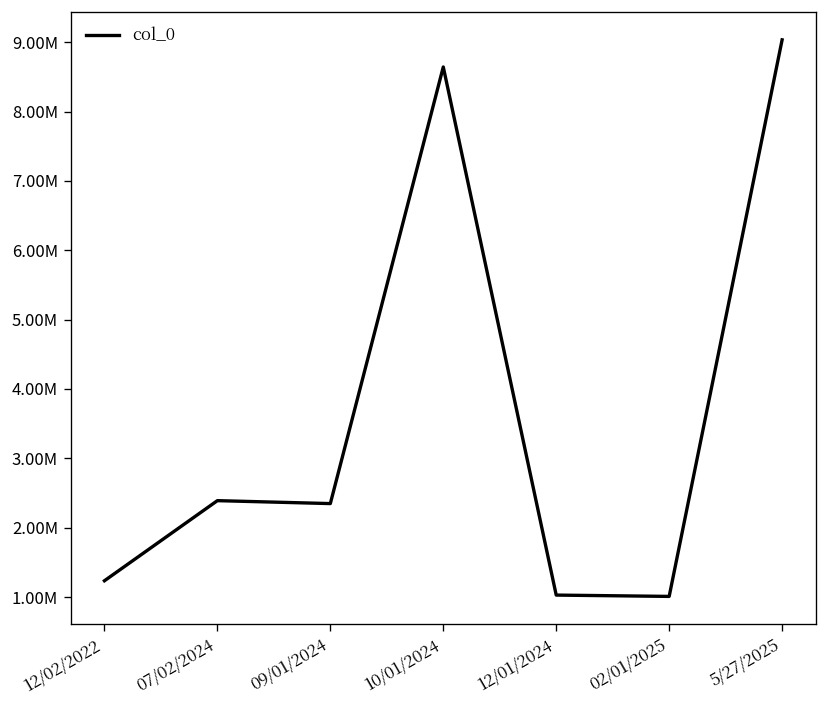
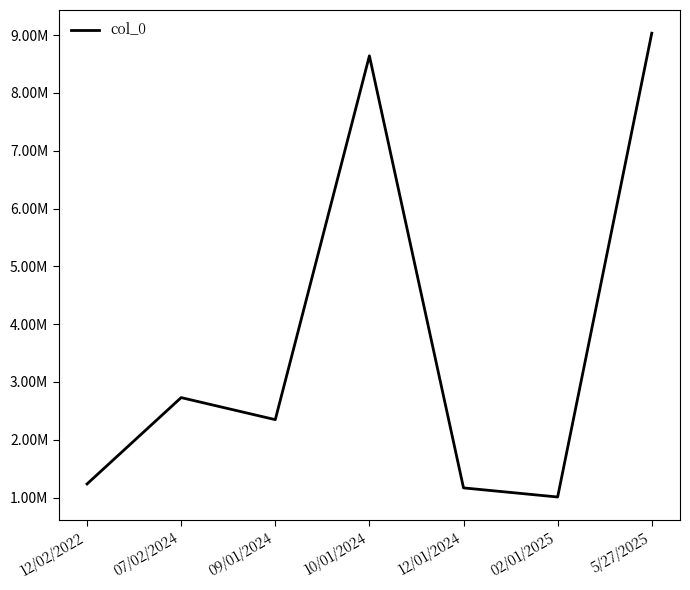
07/02/2024: 2400000 -> 2700000
12/01/2024: 1000000 -> 1200000
